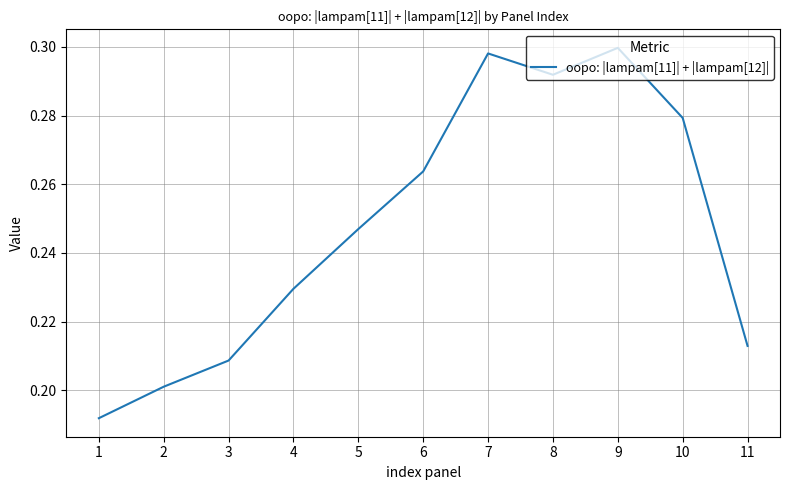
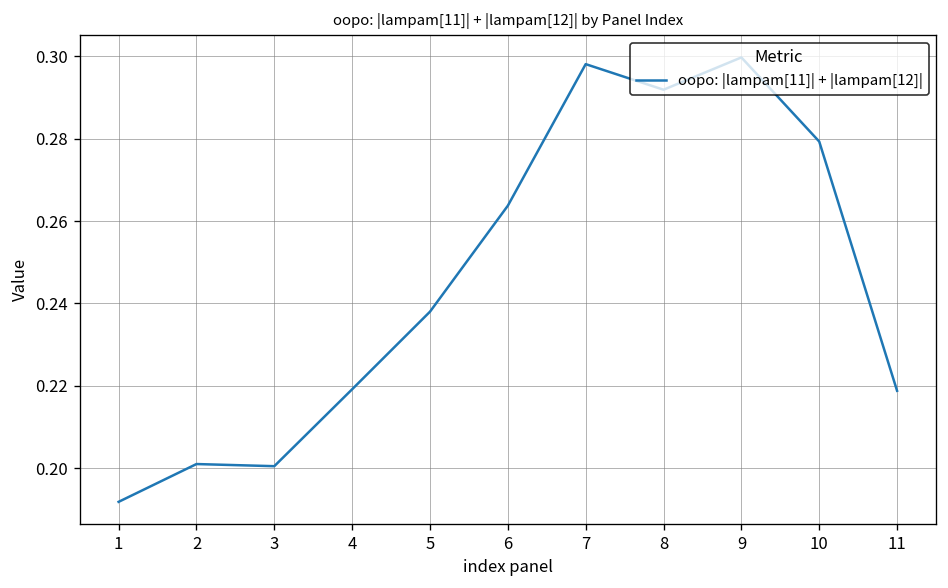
3: 0.209 -> 0.201
4: 0.230 -> 0.219
5: 0.247 -> 0.238
11: 0.213 -> 0.219
